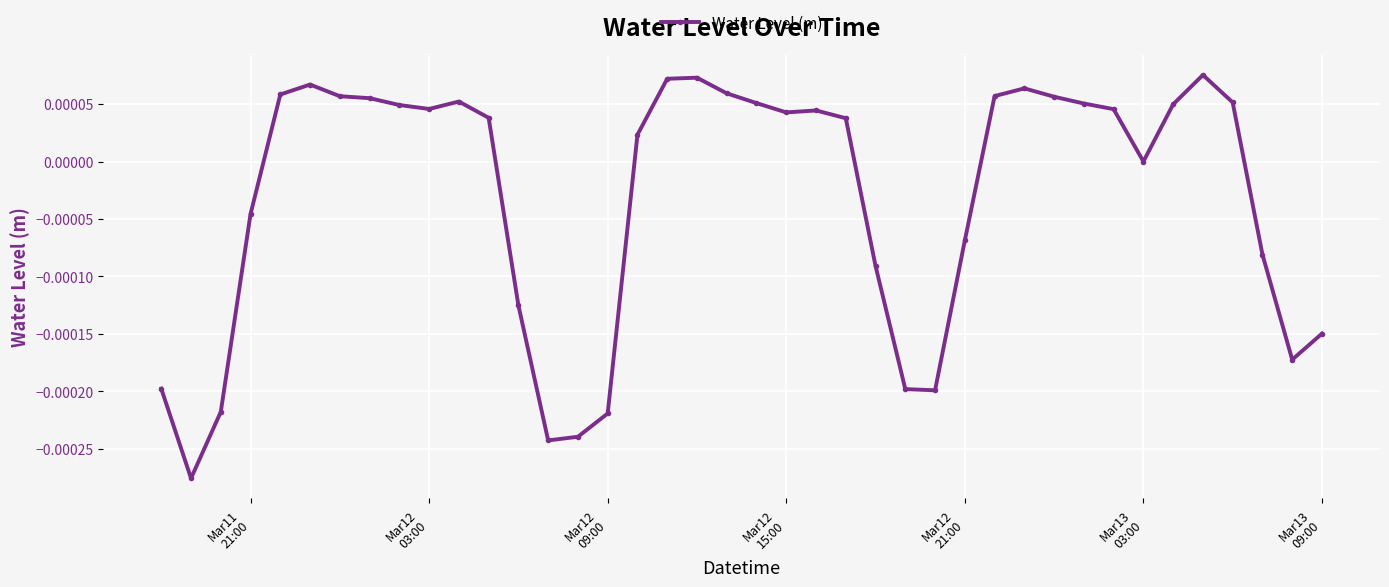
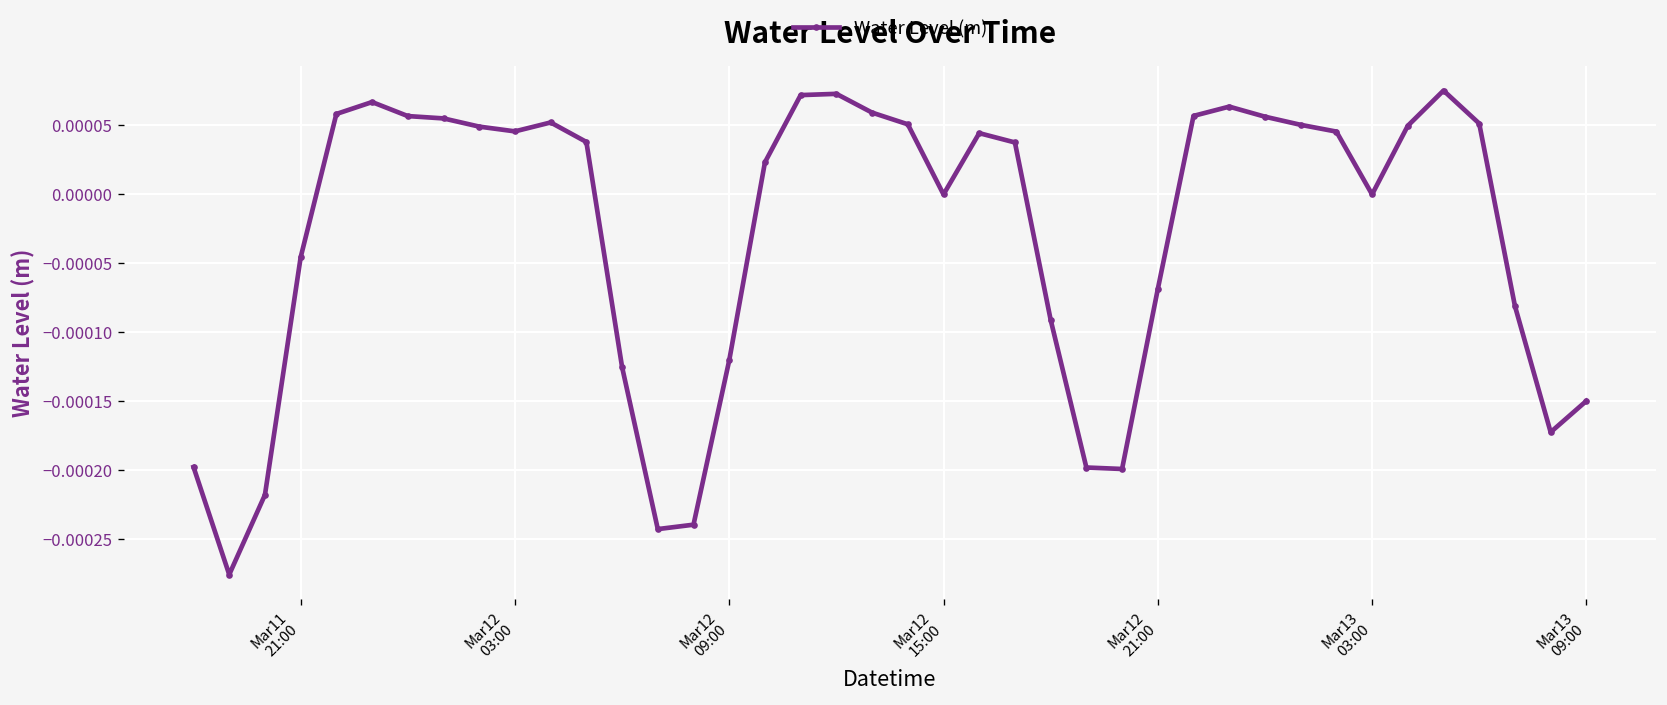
Mar12 09:00: -0.000219 -> -0.000120
Mar12 15:00: 0.00004 -> 0.00000
